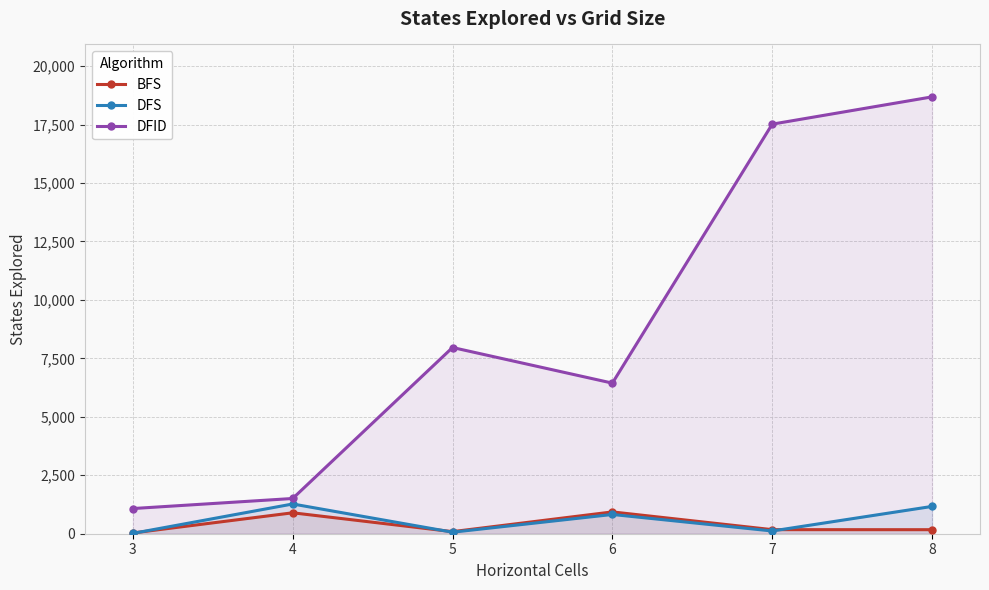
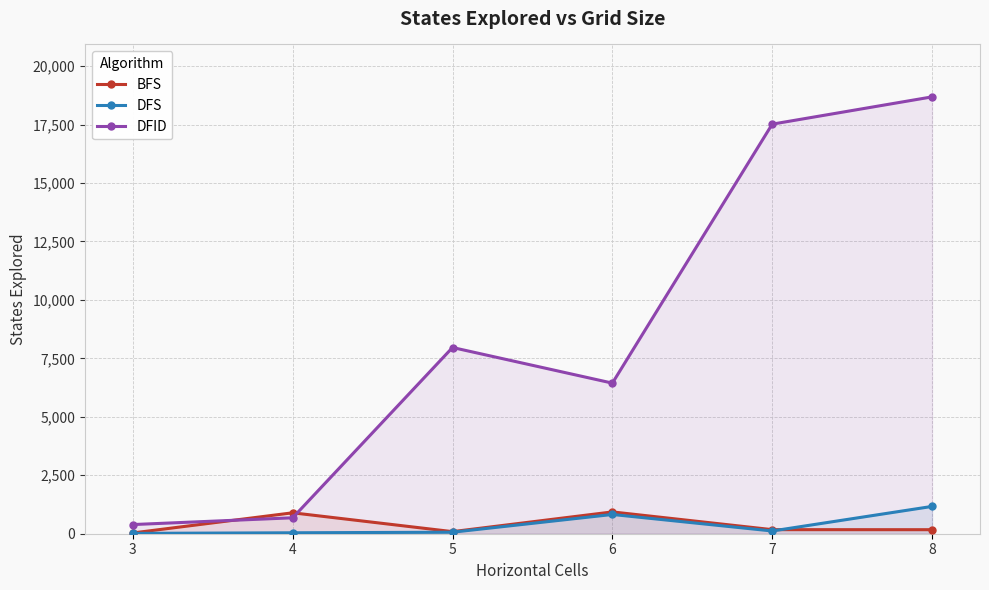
DFID, 3: 1,100 -> 400
DFS, 4: 1,300 -> 0
DFID, 4: 1,500 -> 700
